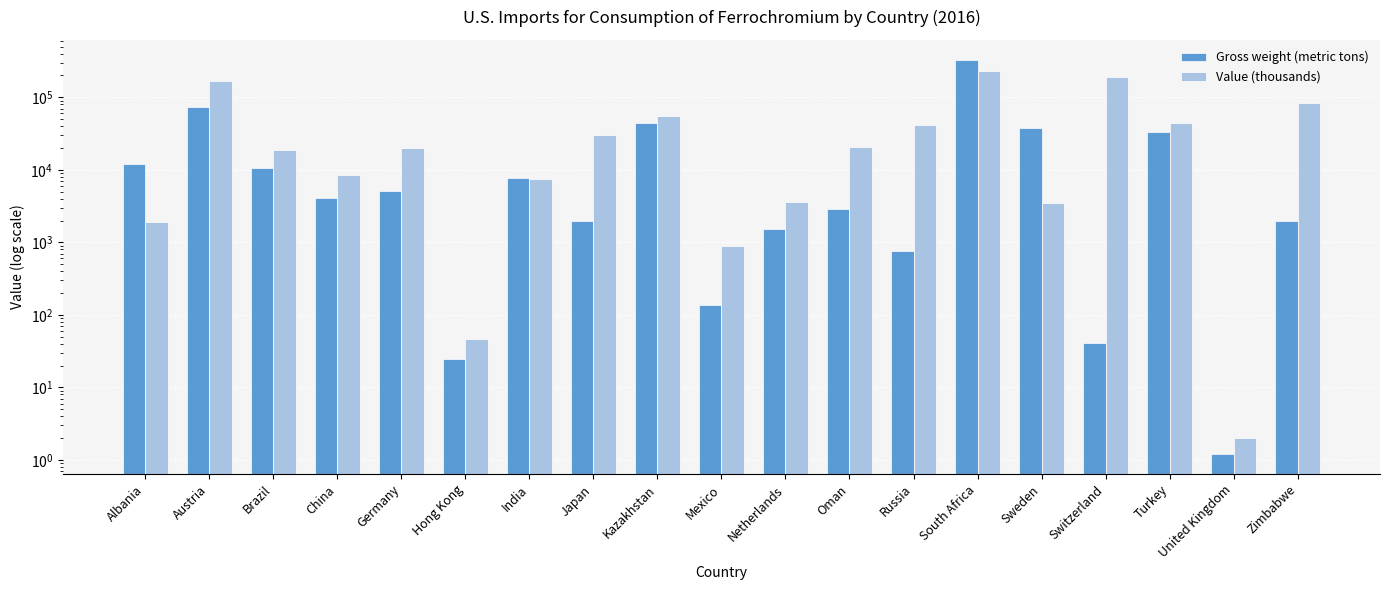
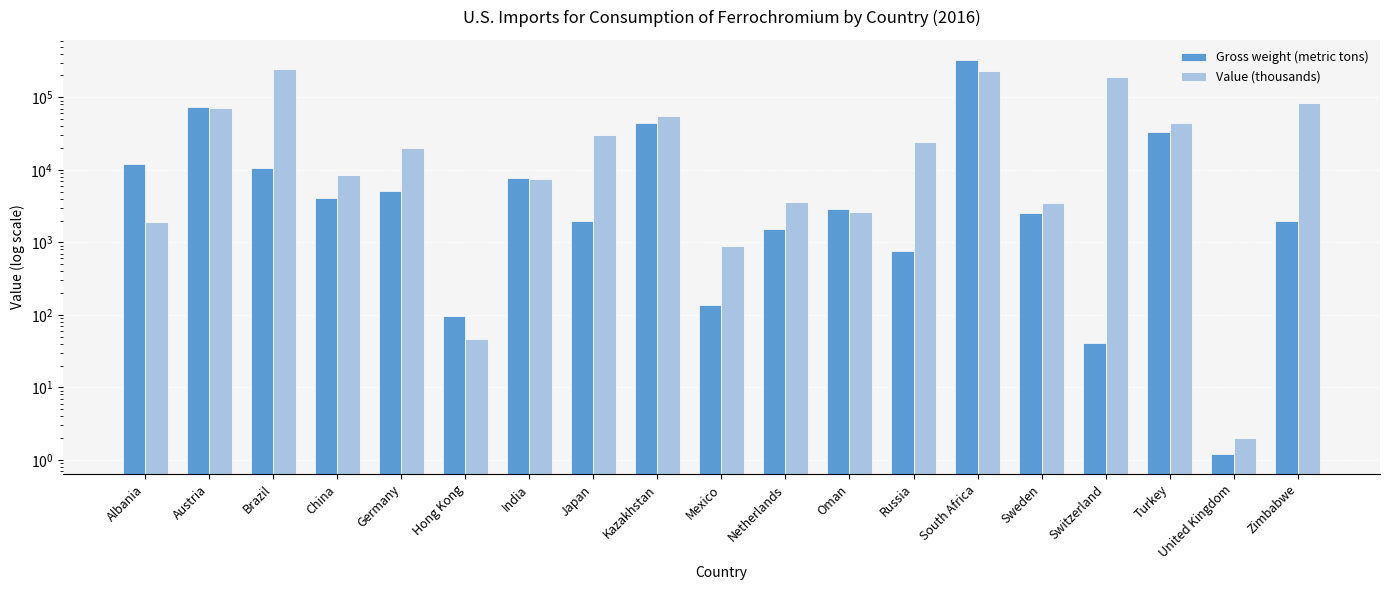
Value (thousands), Austria: 170000 -> 70000
Value (thousands), Brazil: 19000 -> 240000
Gross weight (metric tons), Hong Kong: 25 -> 100
Value (thousands), Oman: 21000 -> 2700
Value (thousands), Russia: 40000 -> 24000
Gross weight (metric tons), Sweden: 40000 -> 2600
